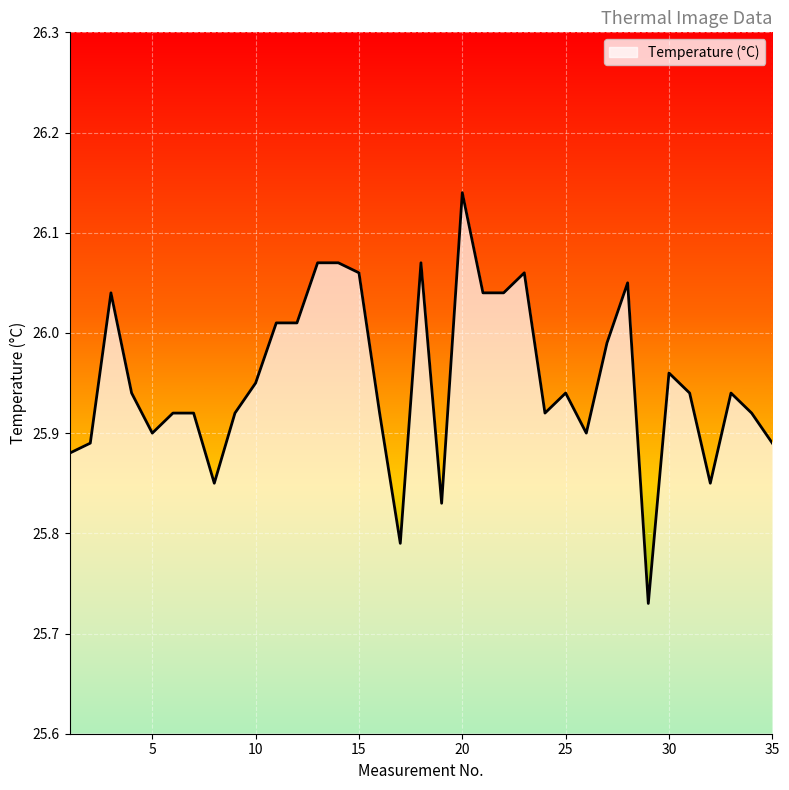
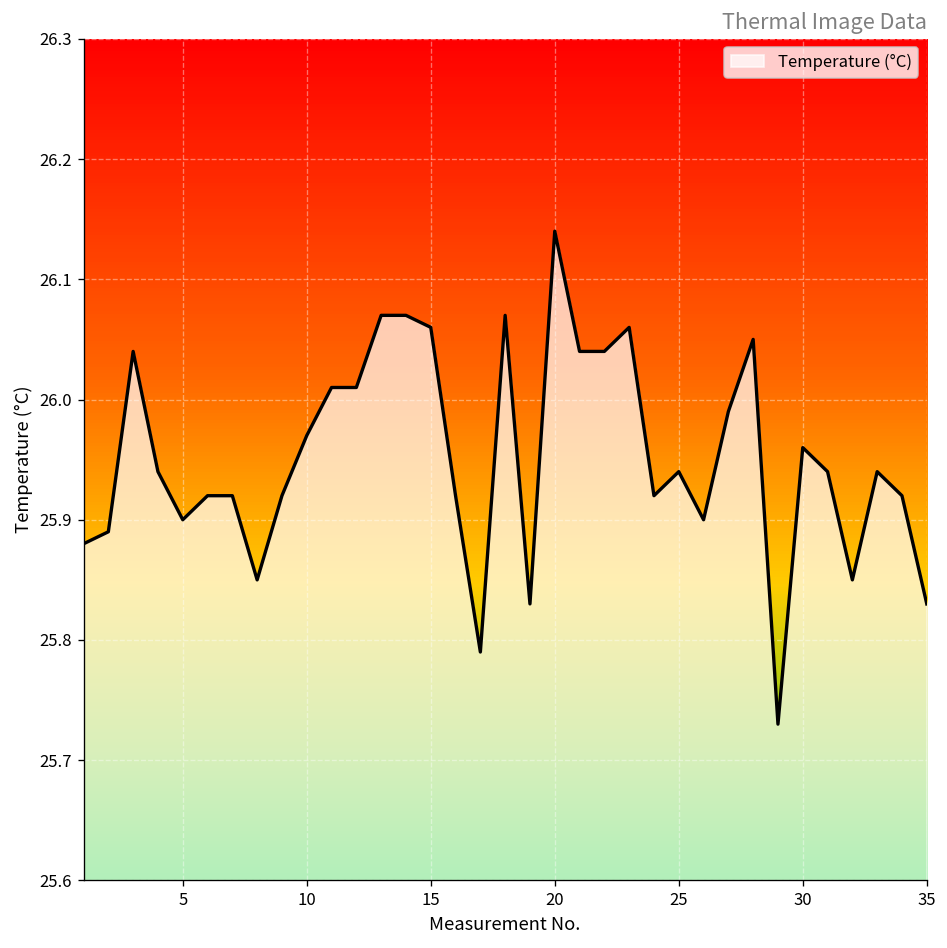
10: 25.95 -> 25.97
35: 25.89 -> 25.83
